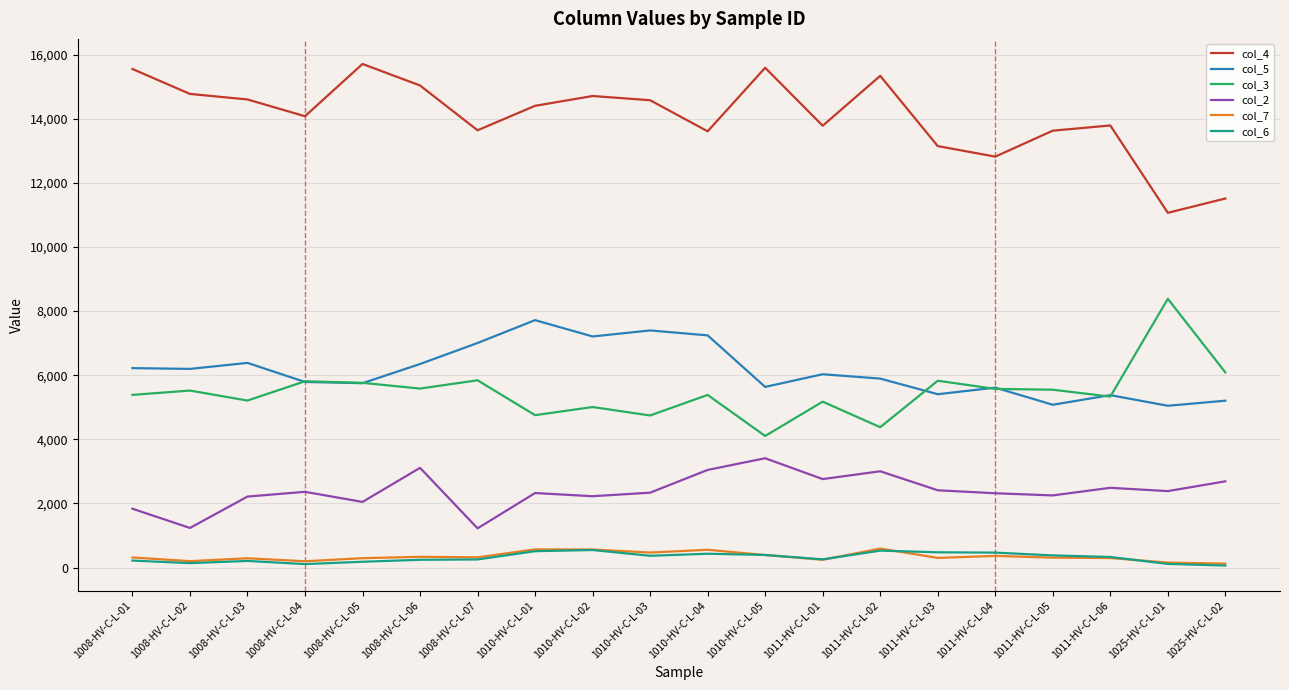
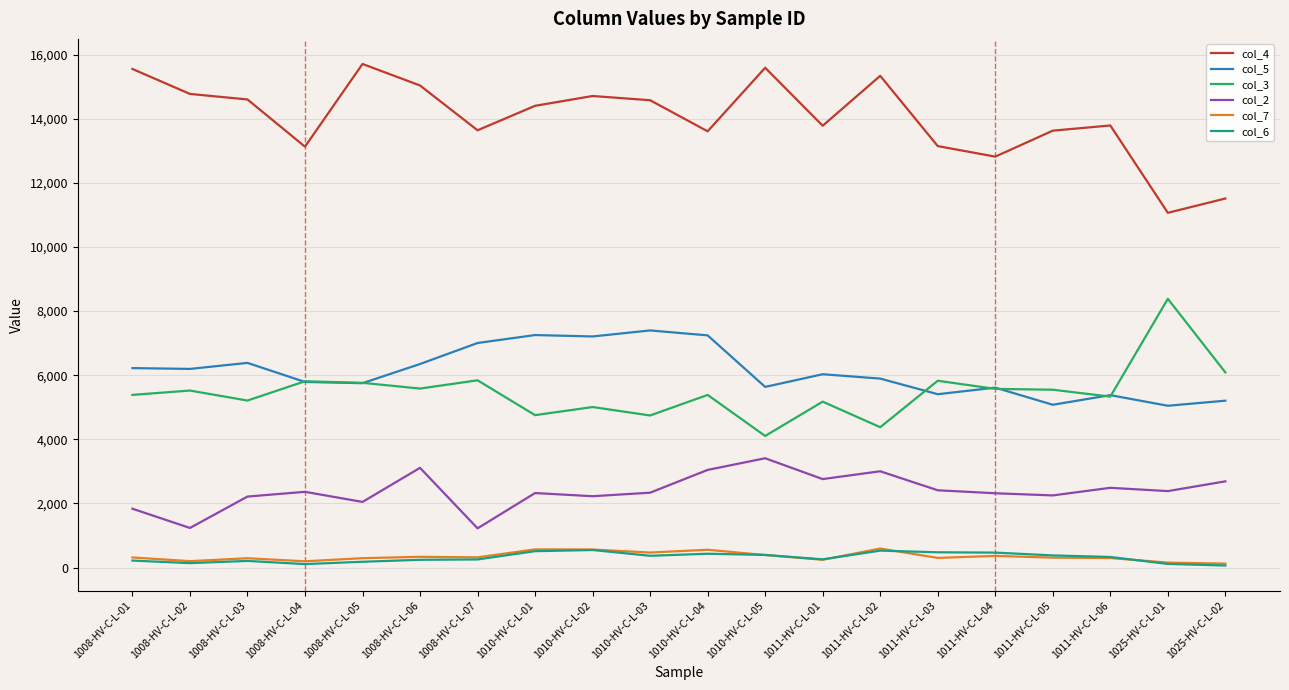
col_4, 1008-HV-C-L-04: 14,100 -> 13,100
col_5, 1010-HV-C-L-01: 7,700 -> 7,300
